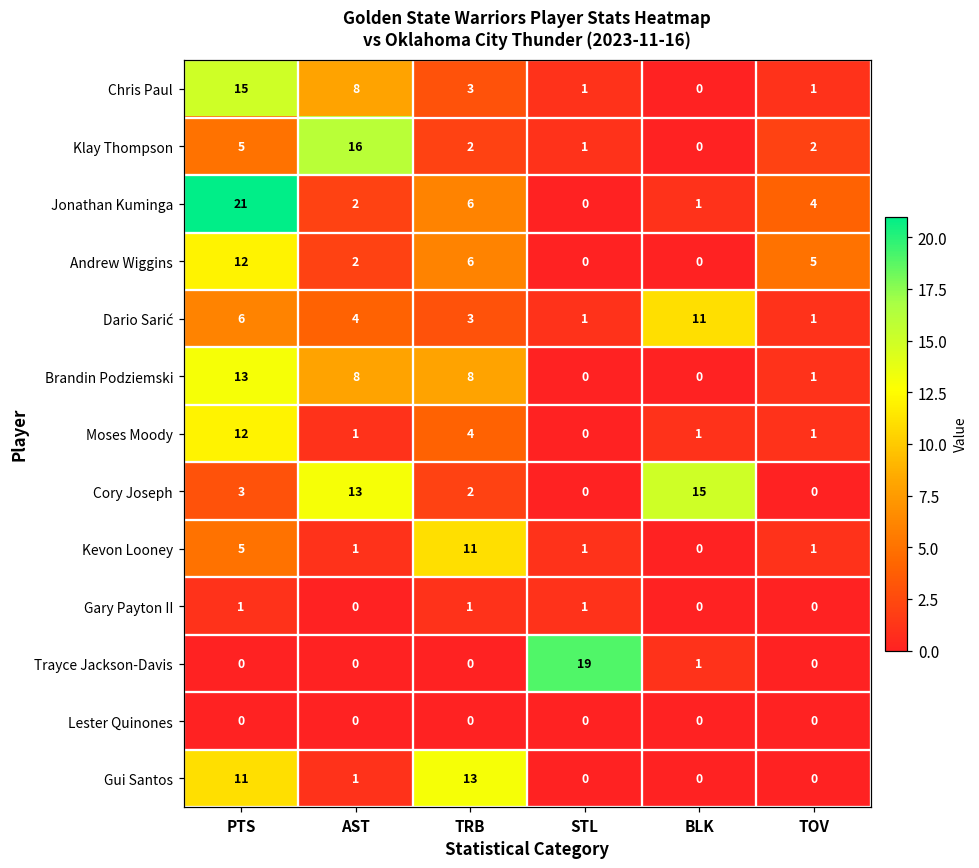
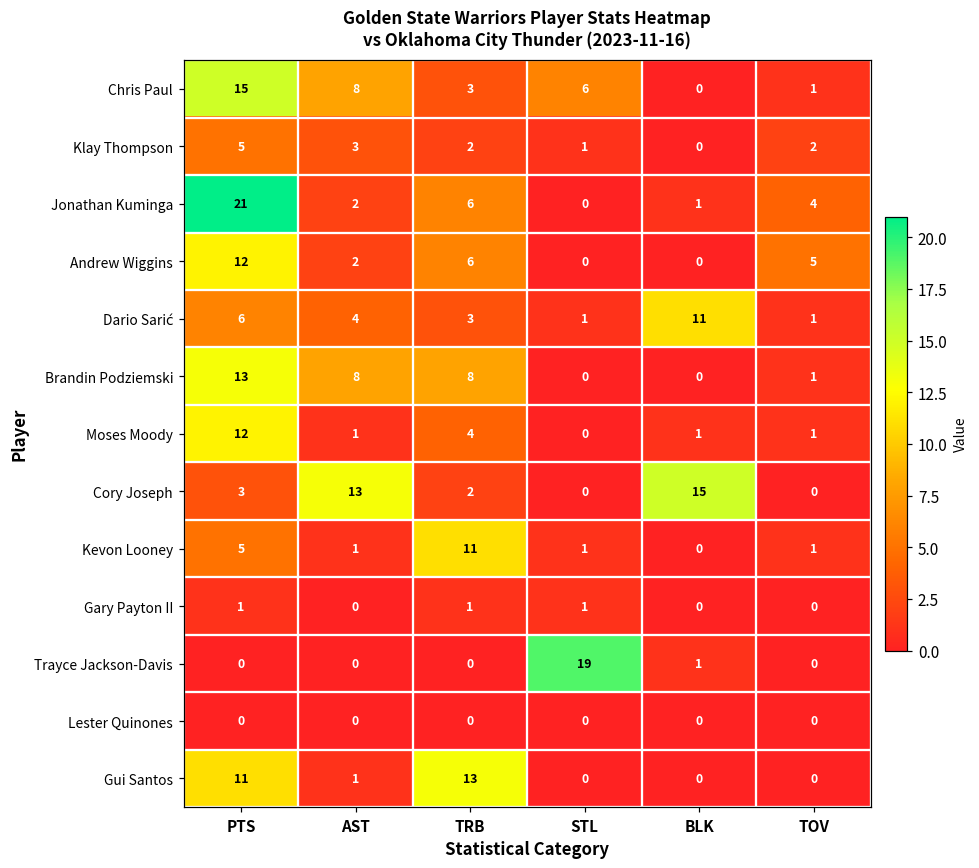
Chris Paul, STL: 1 -> 6
Klay Thompson, AST: 16 -> 3
